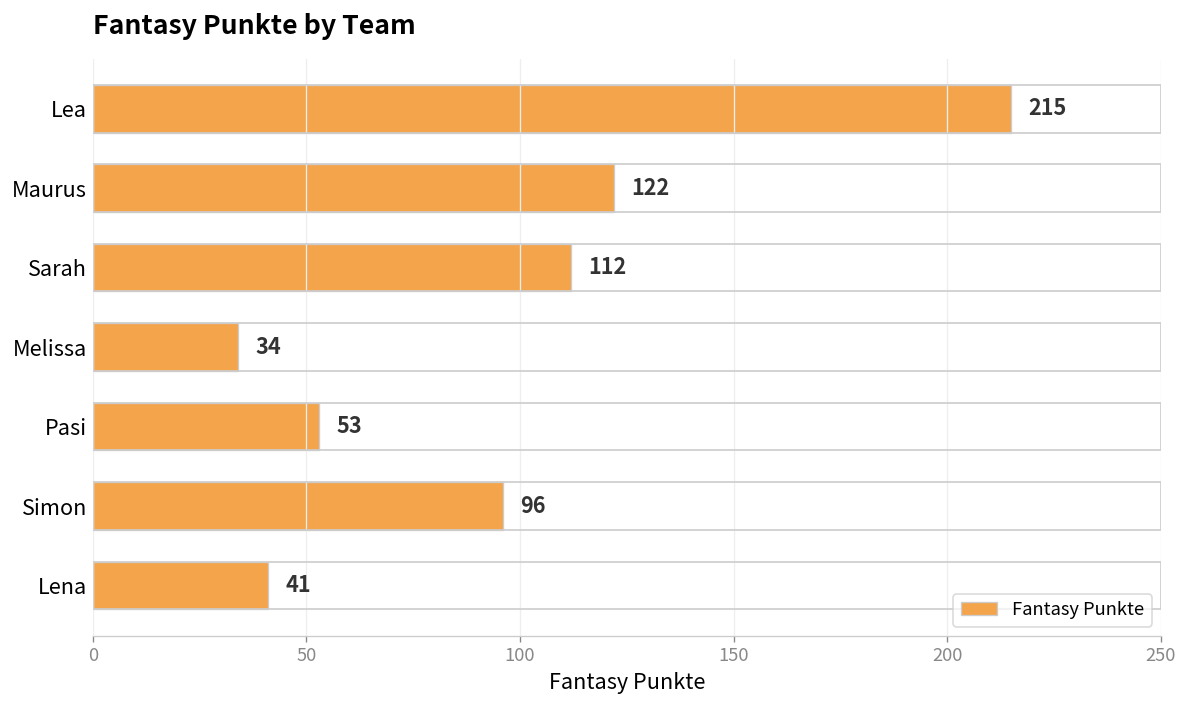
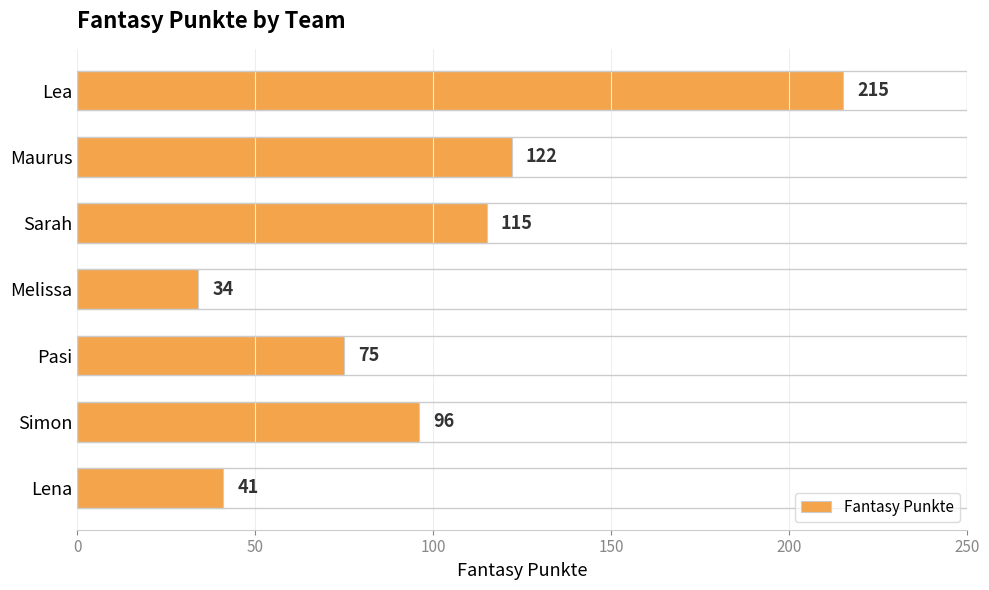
Sarah: 112 -> 115
Pasi: 53 -> 75
